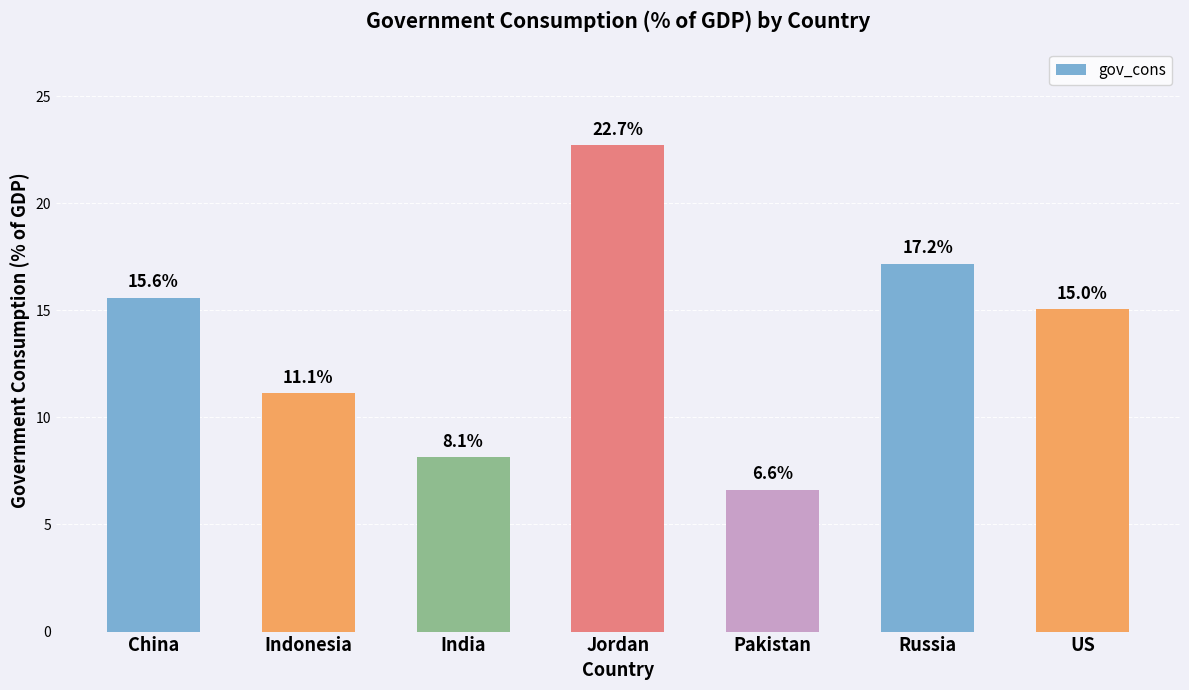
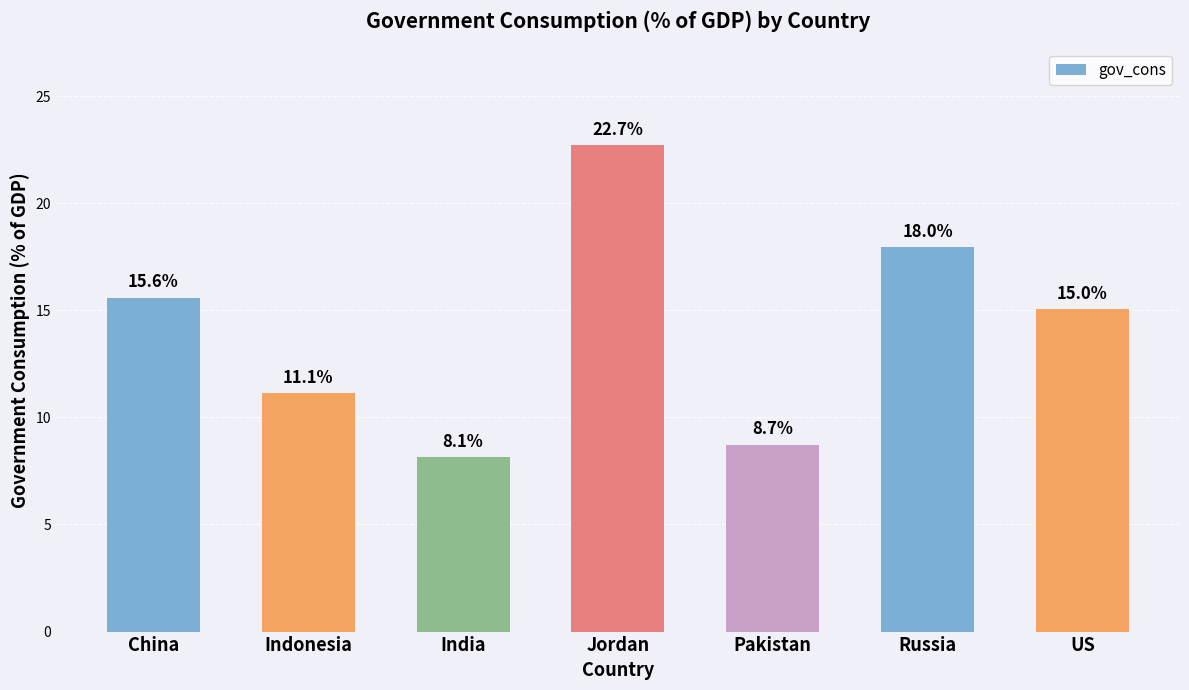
Pakistan: 6.6% -> 8.7%
Russia: 17.2% -> 18.0%
